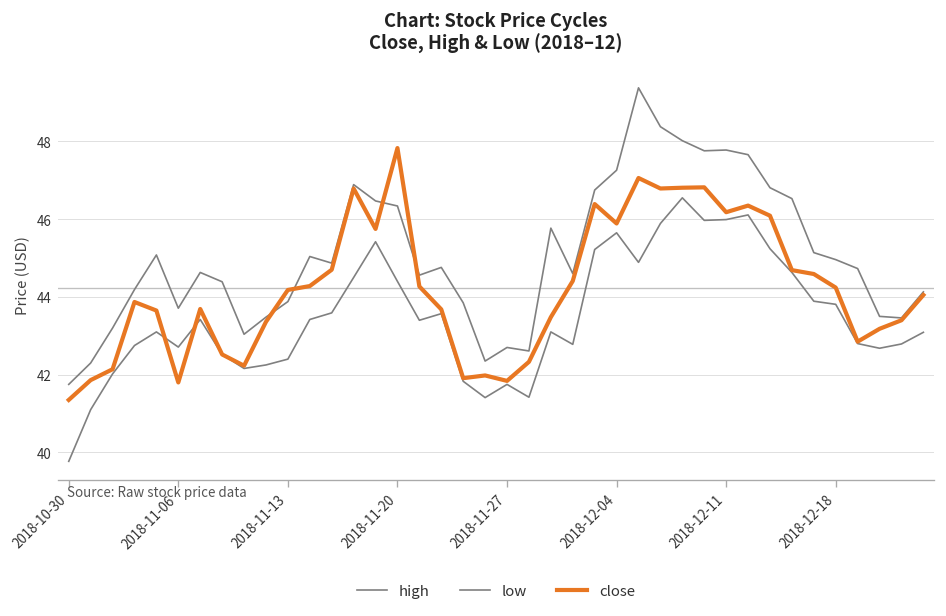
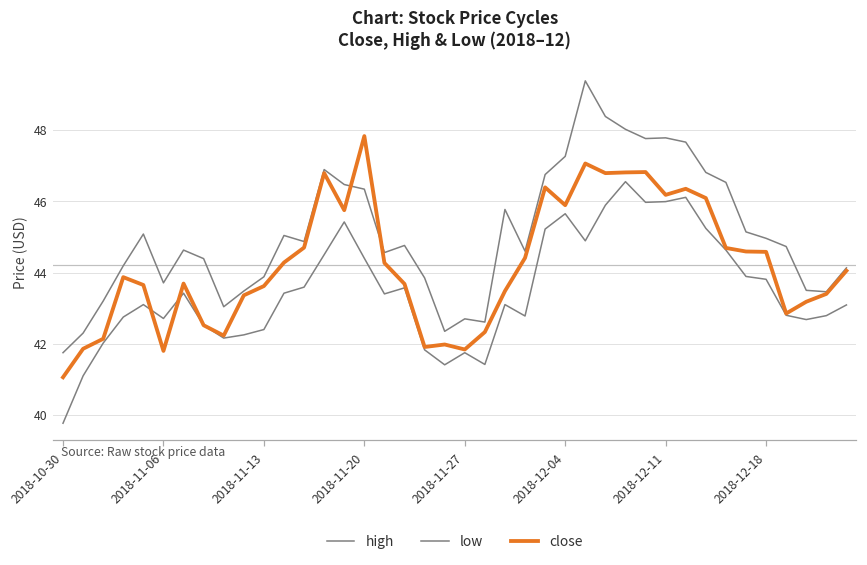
close, 2018-10-30: 41.4 -> 41.1
close, 2018-11-13: 44.2 -> 43.6
close, 2018-12-18: 44.2 -> 44.6
